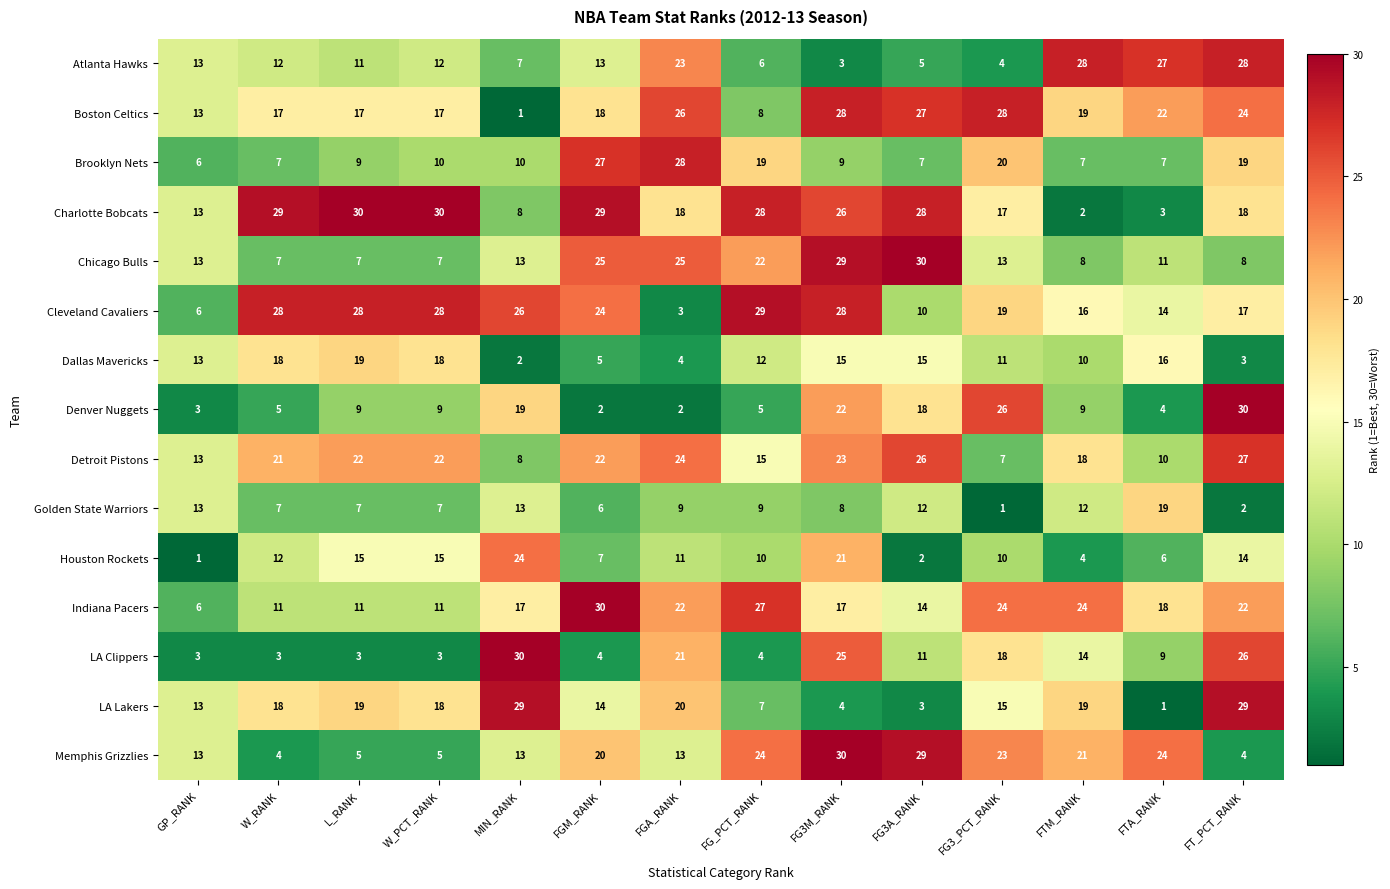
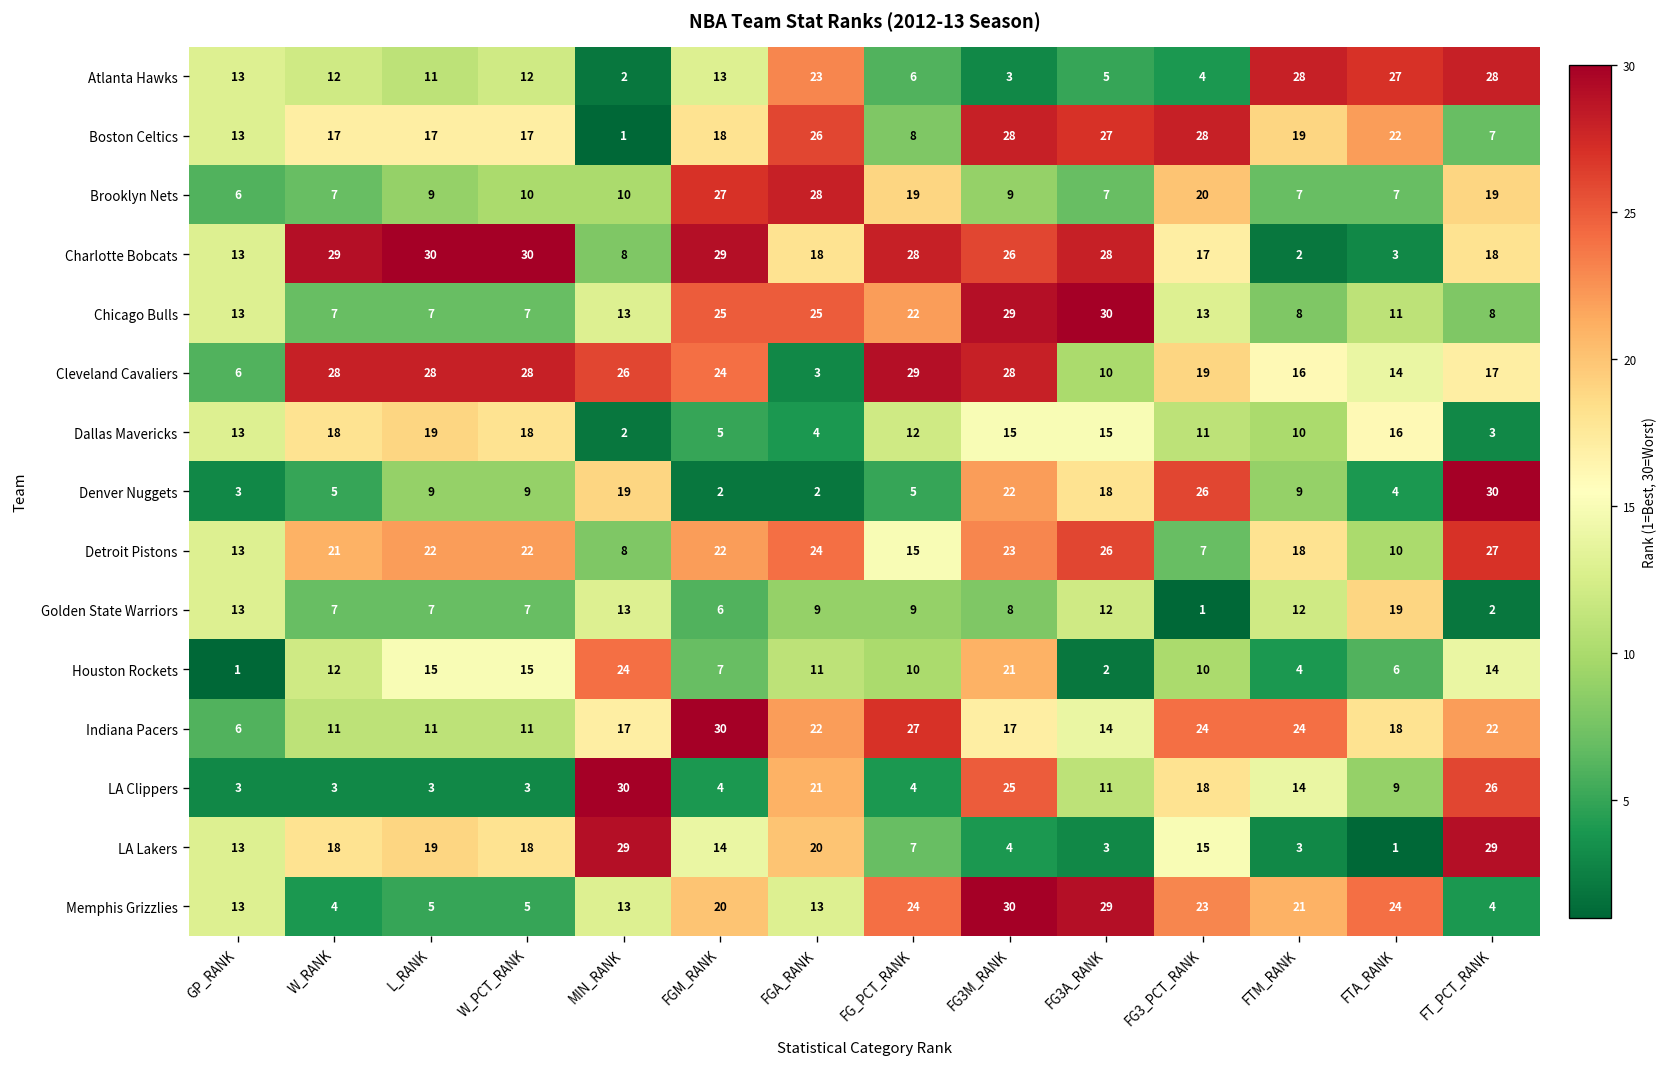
Atlanta Hawks, MIN_RANK: 7 -> 2
Boston Celtics, FT_PCT_RANK: 24 -> 7
LA Lakers, FTM_RANK: 19 -> 3
